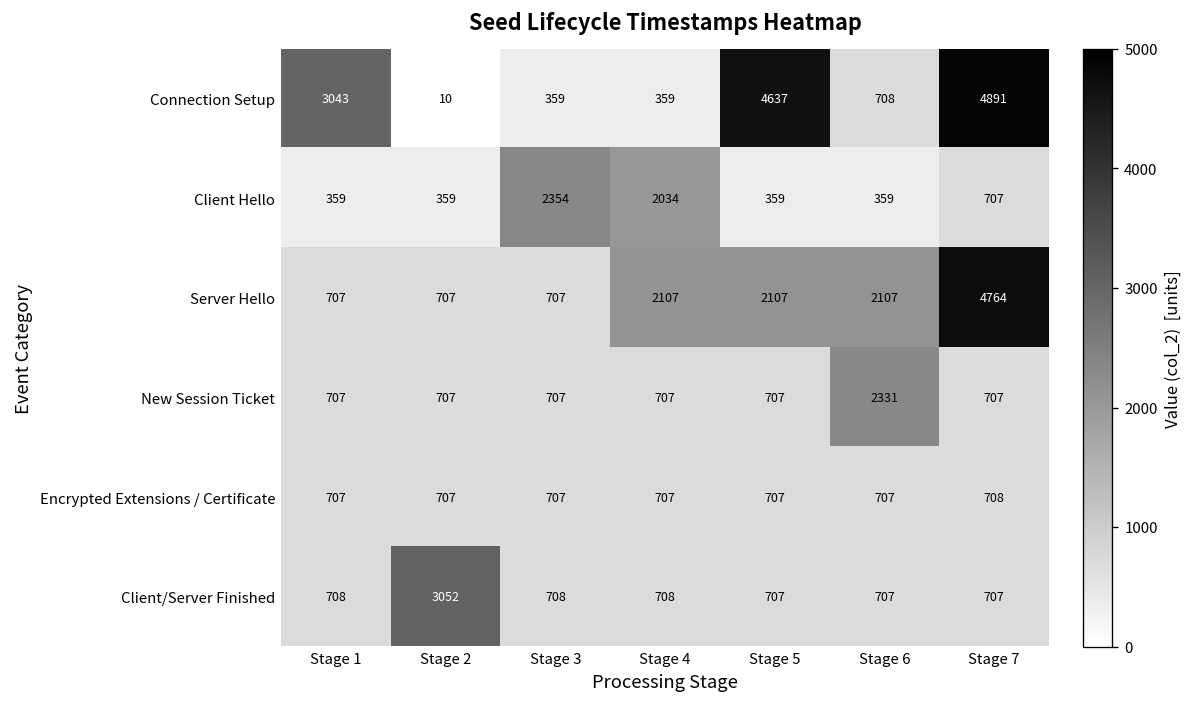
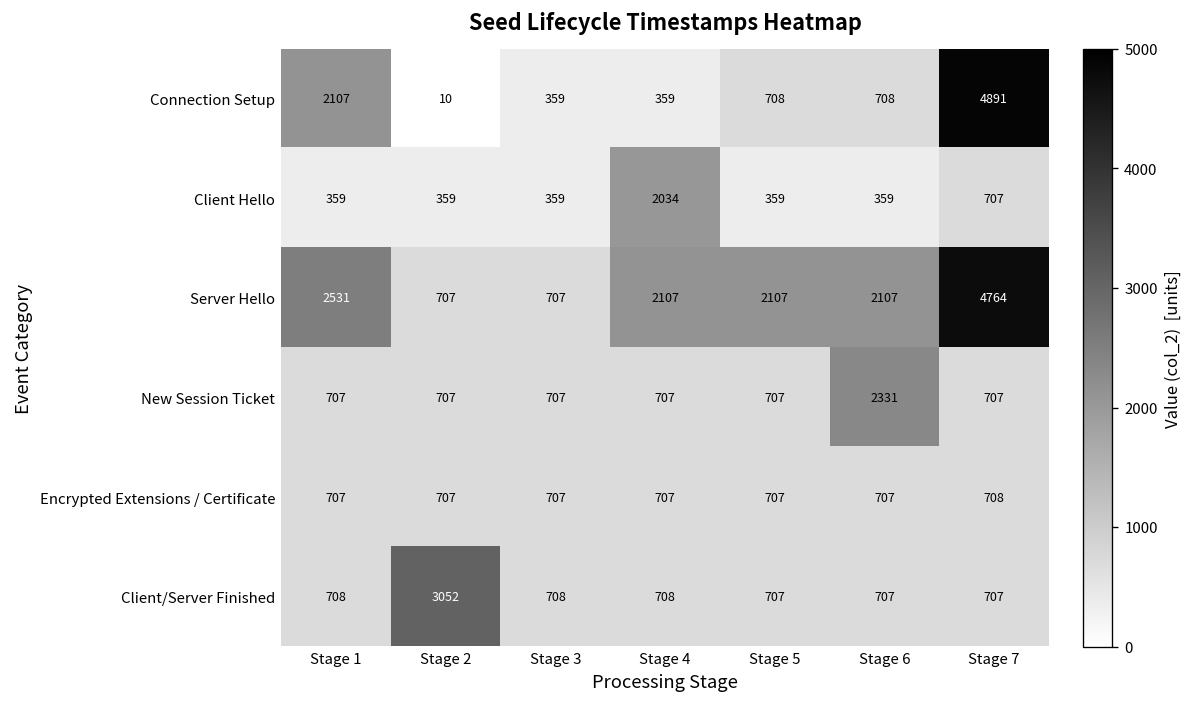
Connection Setup, Stage 1: 3043 -> 2107
Connection Setup, Stage 5: 4637 -> 708
Client Hello, Stage 3: 2354 -> 359
Server Hello, Stage 1: 707 -> 2531
